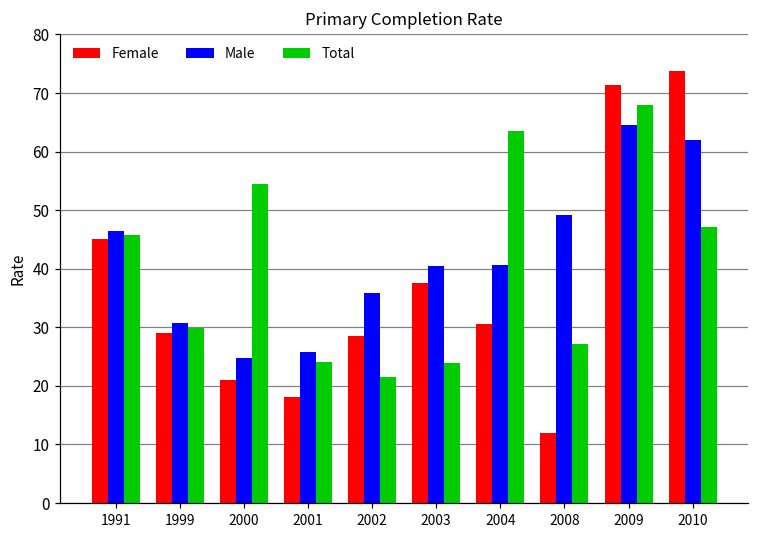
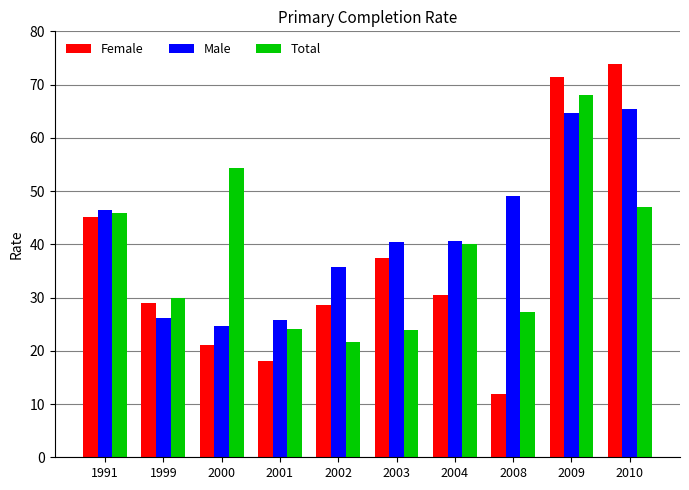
Male, 1999: 31 -> 26
Total, 2004: 64 -> 40
Male, 2010: 62 -> 65
